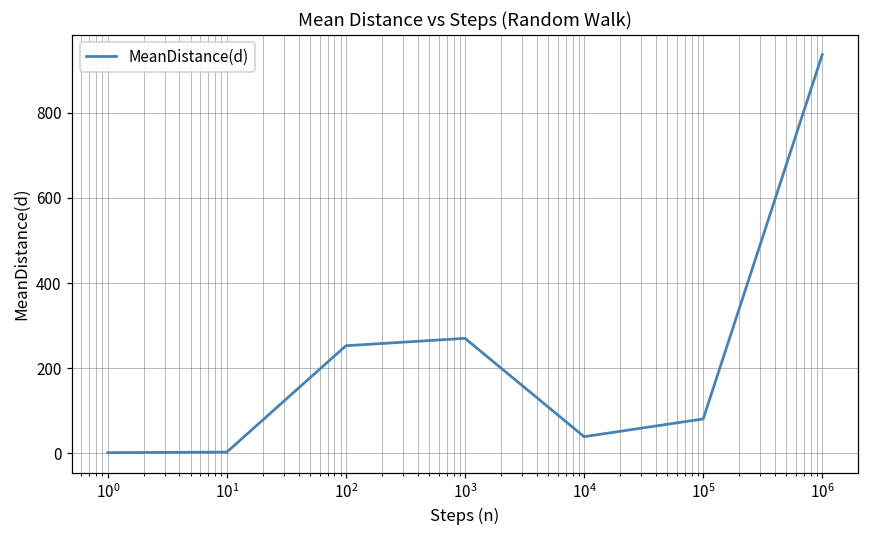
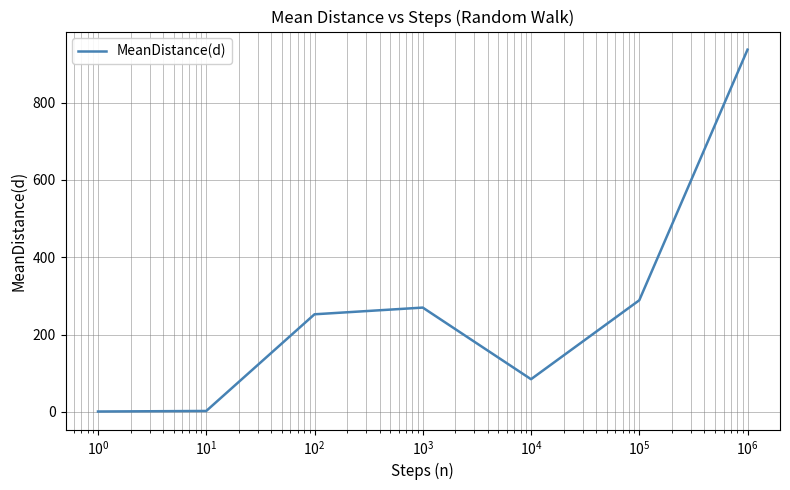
10^4: 40 -> 80
10^5: 80 -> 290
